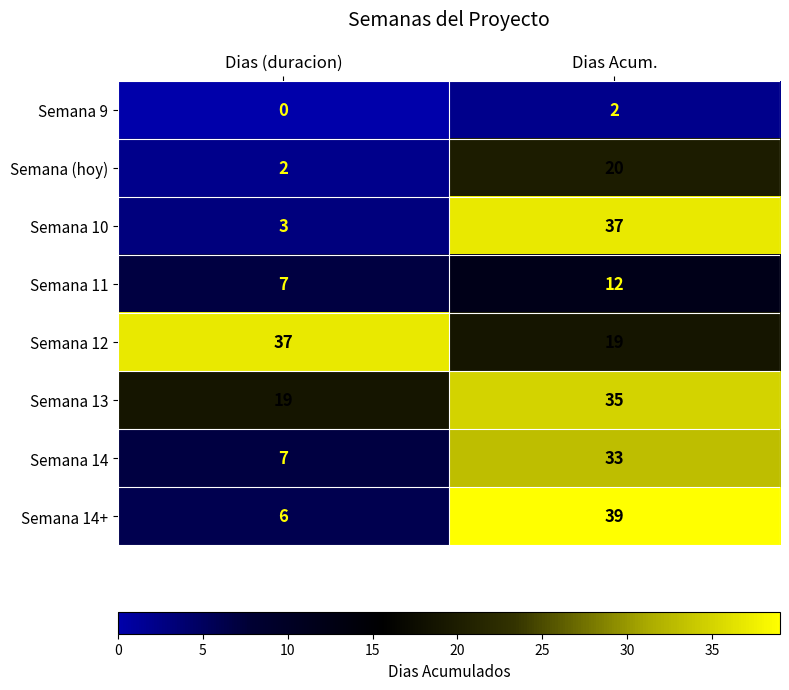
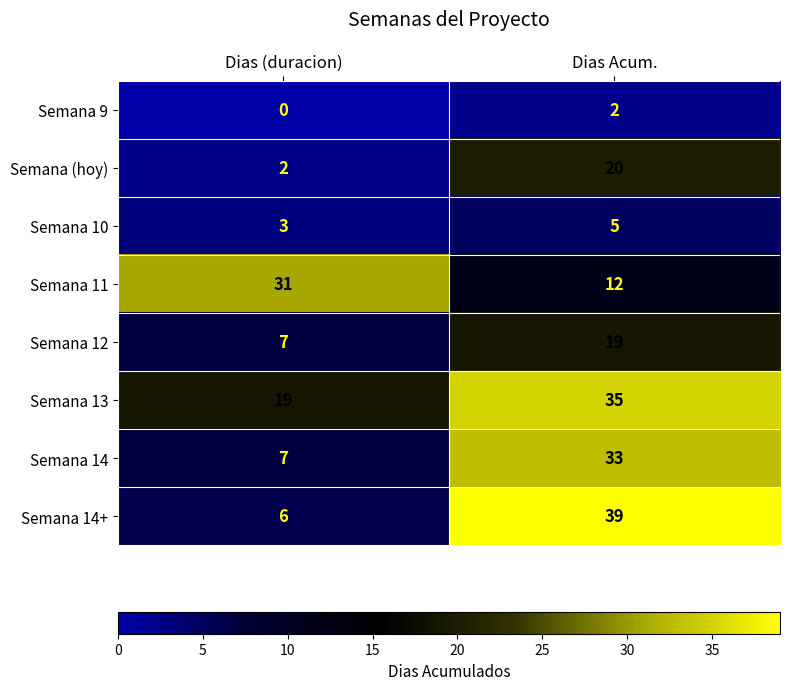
Semana 10, Dias Acum.: 37 -> 5
Semana 11, Dias (duracion): 7 -> 31
Semana 12, Dias (duracion): 37 -> 7
